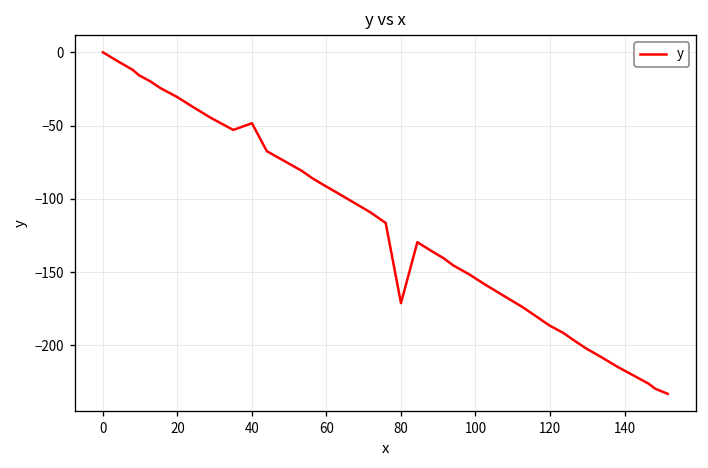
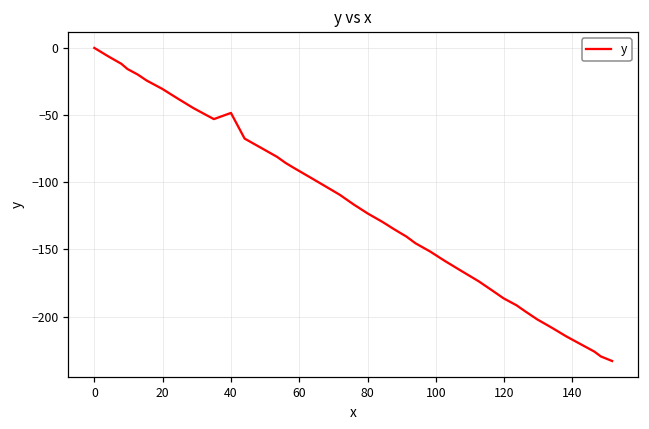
80: -171 -> -123
